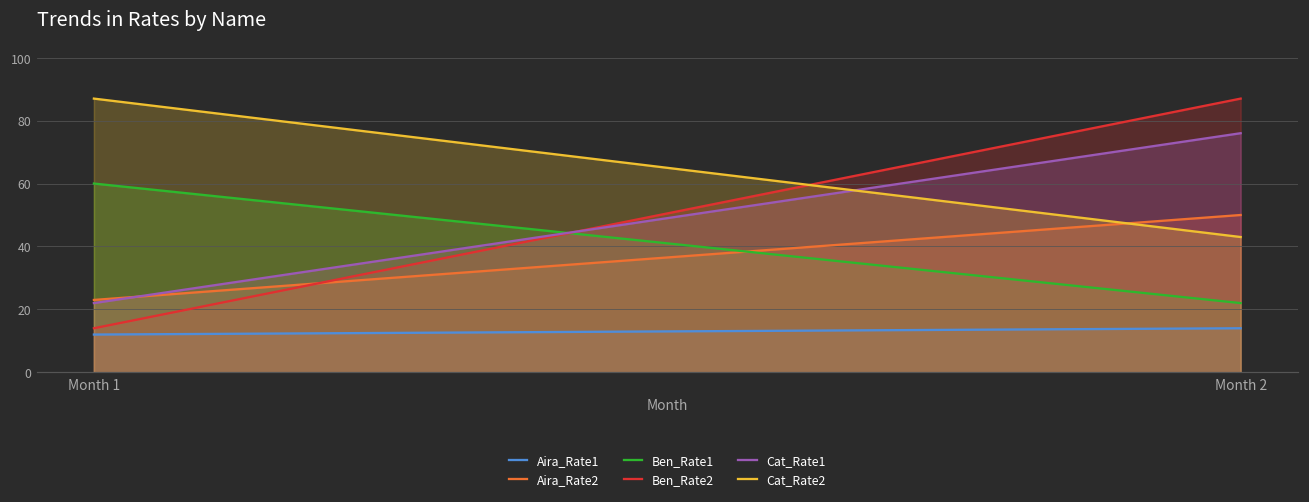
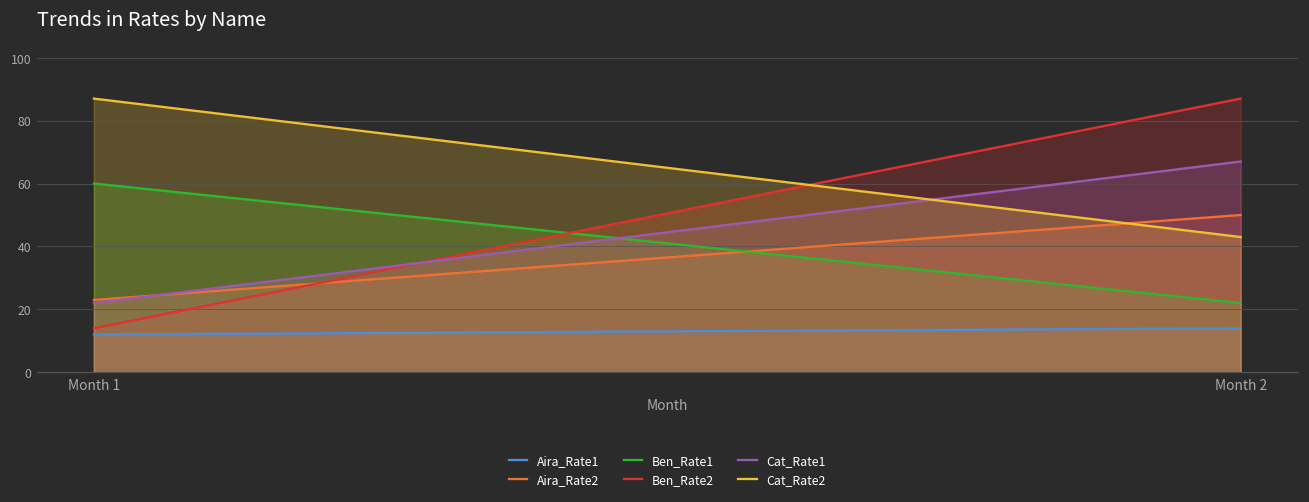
Cat_Rate1, Month 2: 76 -> 67
